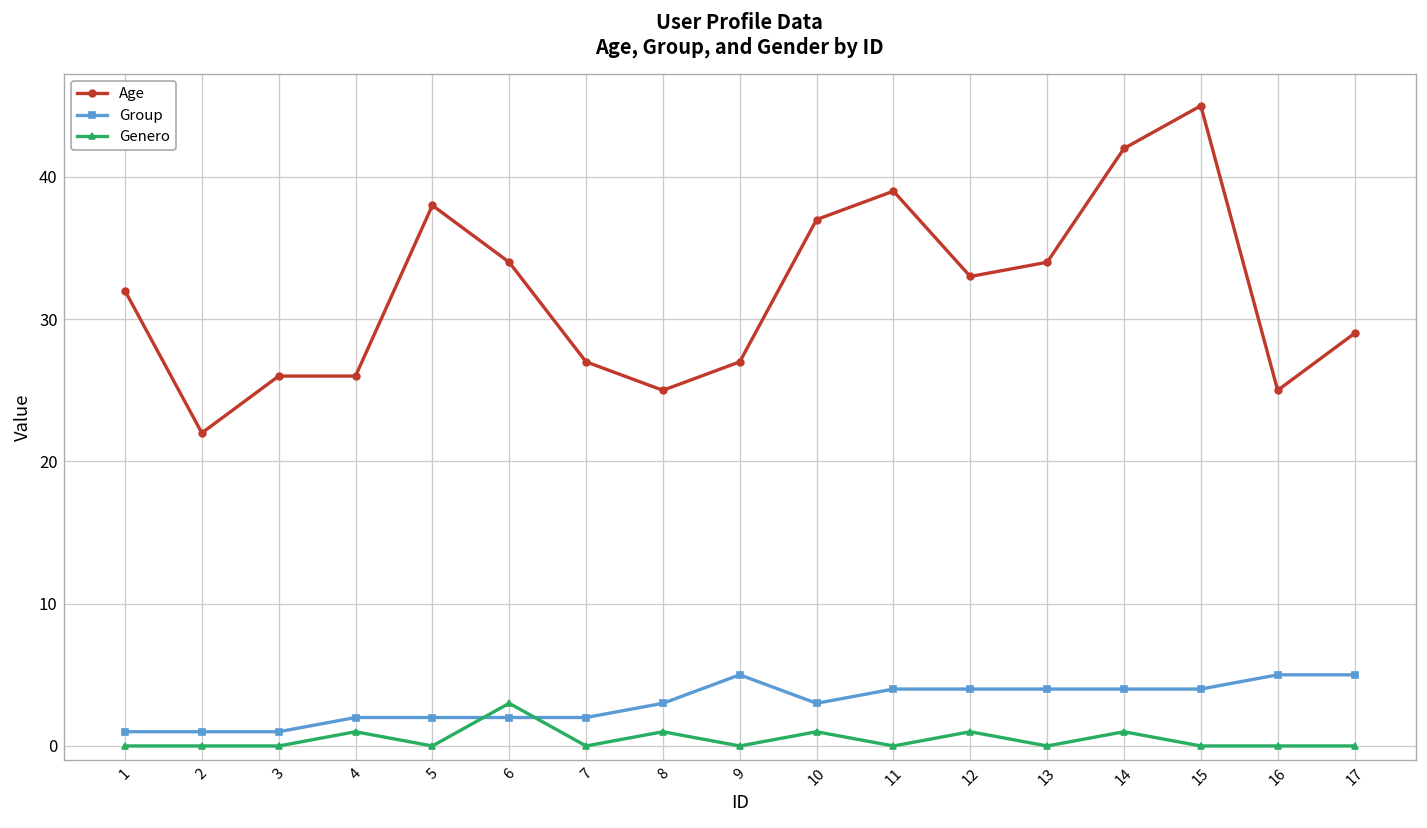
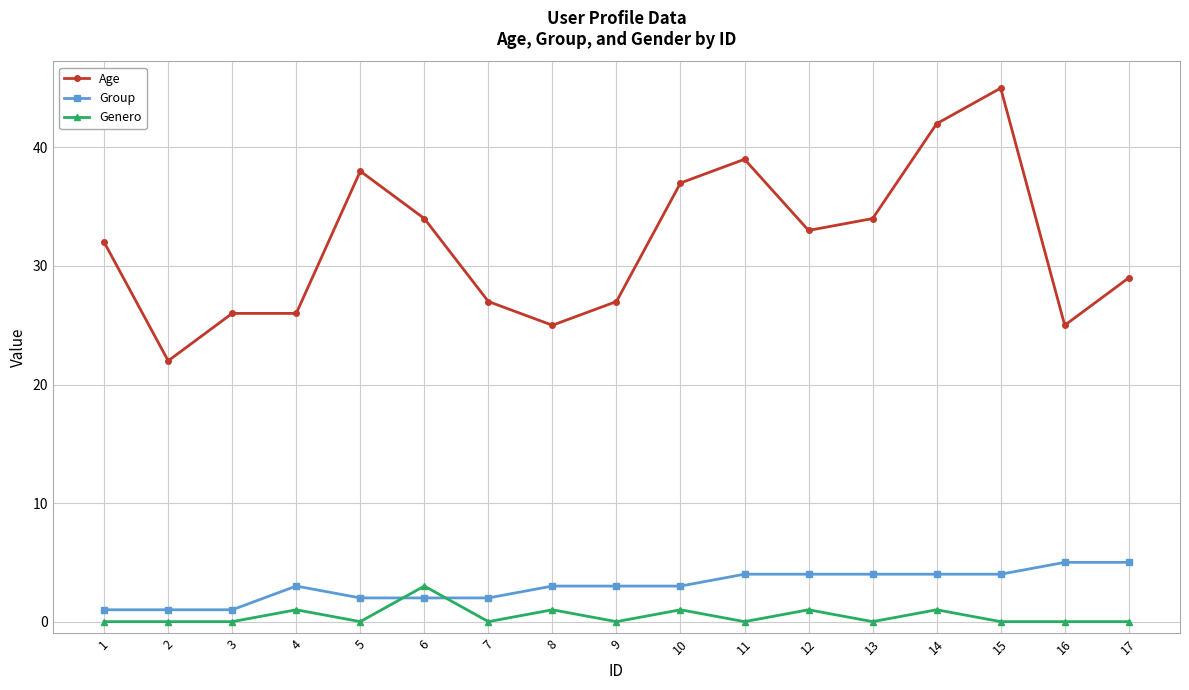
Group, 4: 2 -> 3
Group, 9: 5 -> 3
